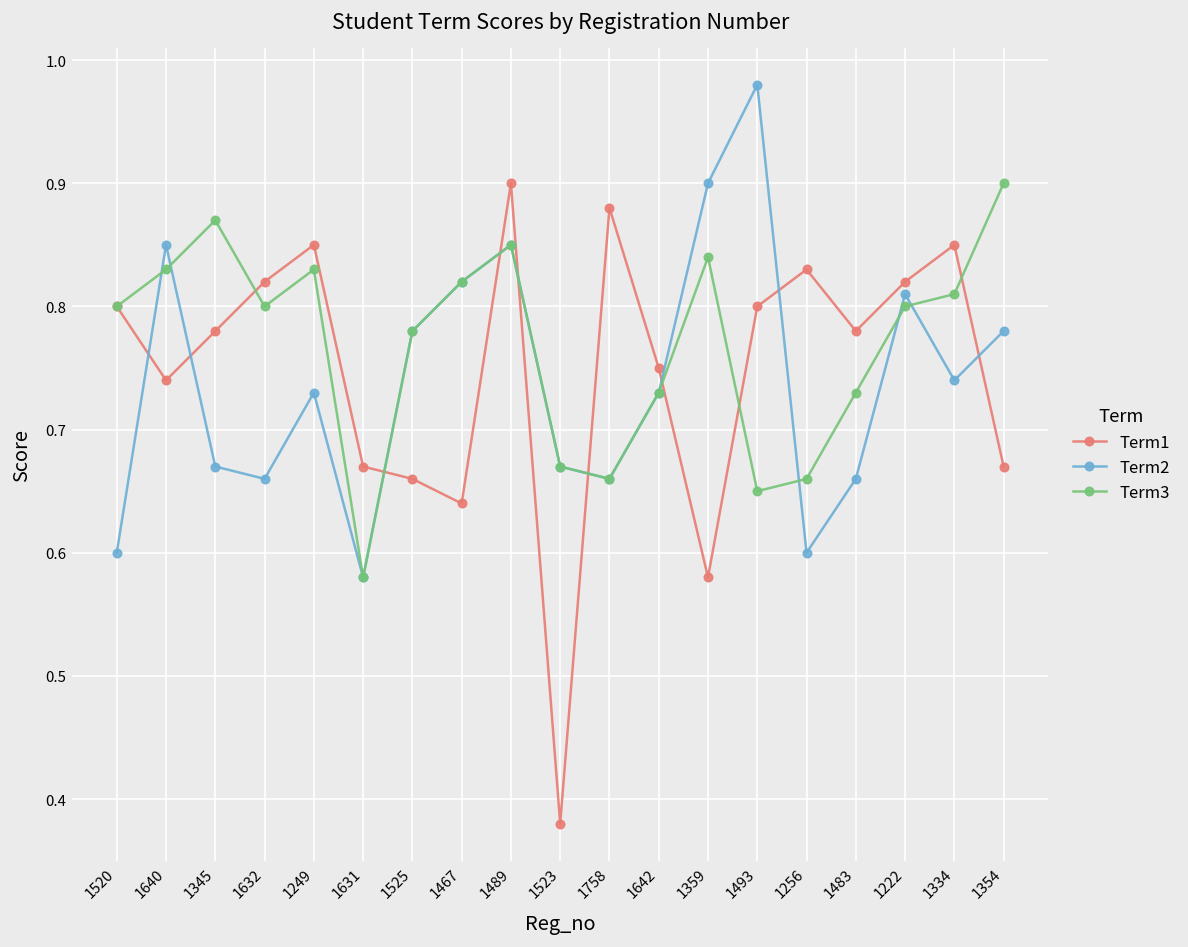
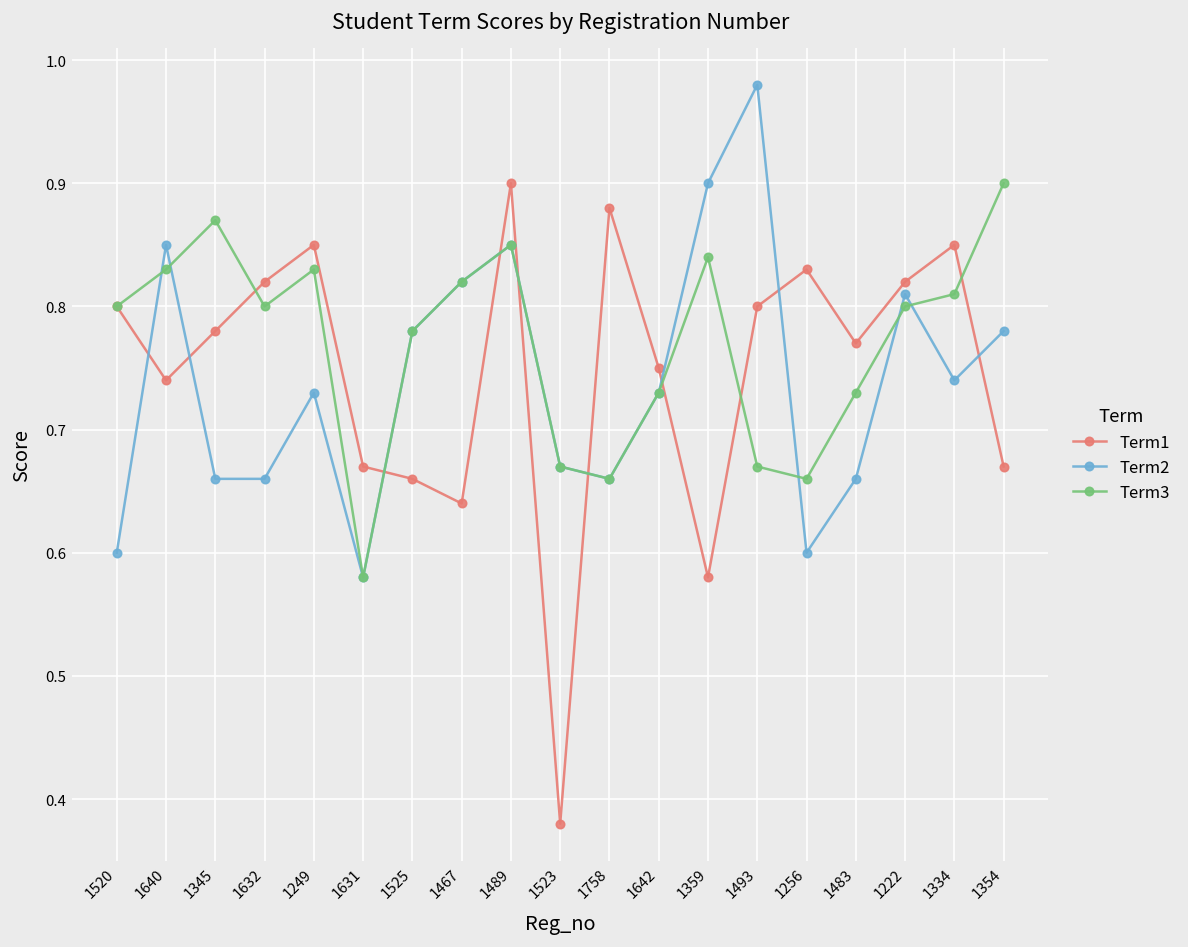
Term2, 1345: 0.67 -> 0.66
Term3, 1493: 0.65 -> 0.67
Term1, 1483: 0.78 -> 0.77
